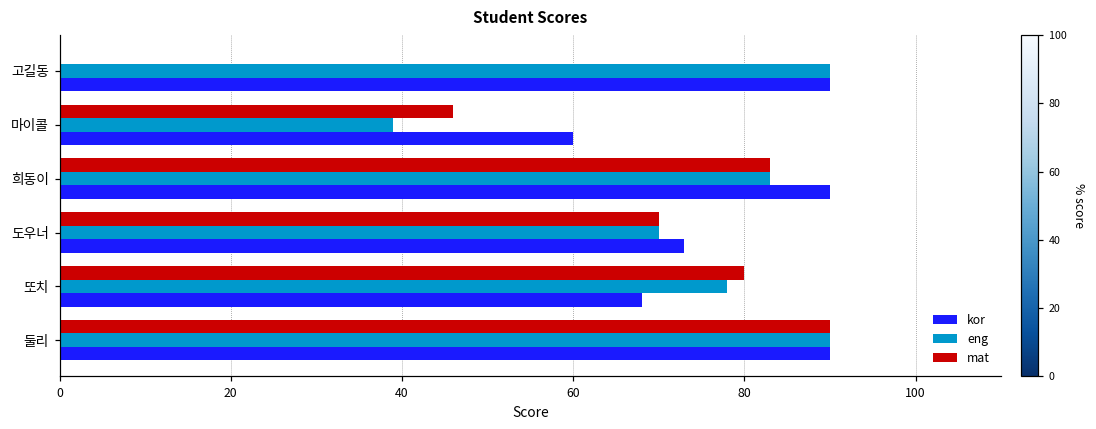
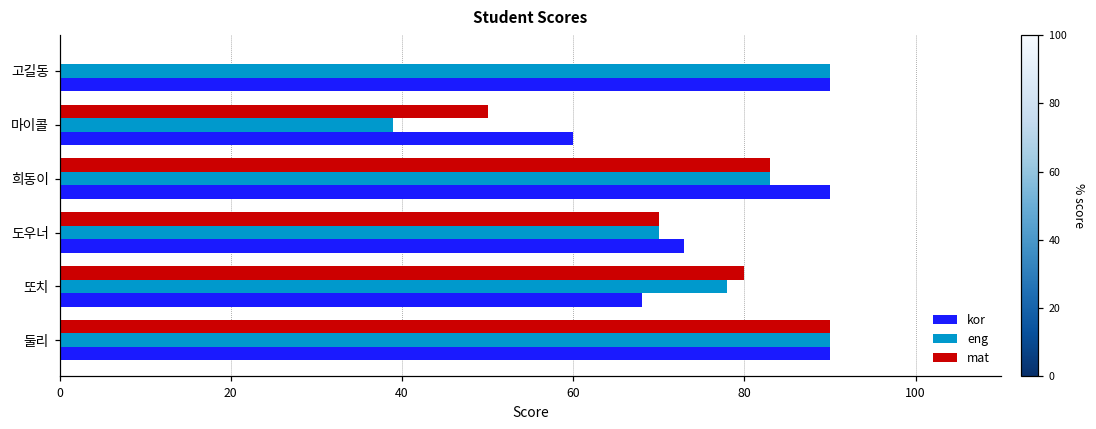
mat, 마이콜: 46 -> 50
